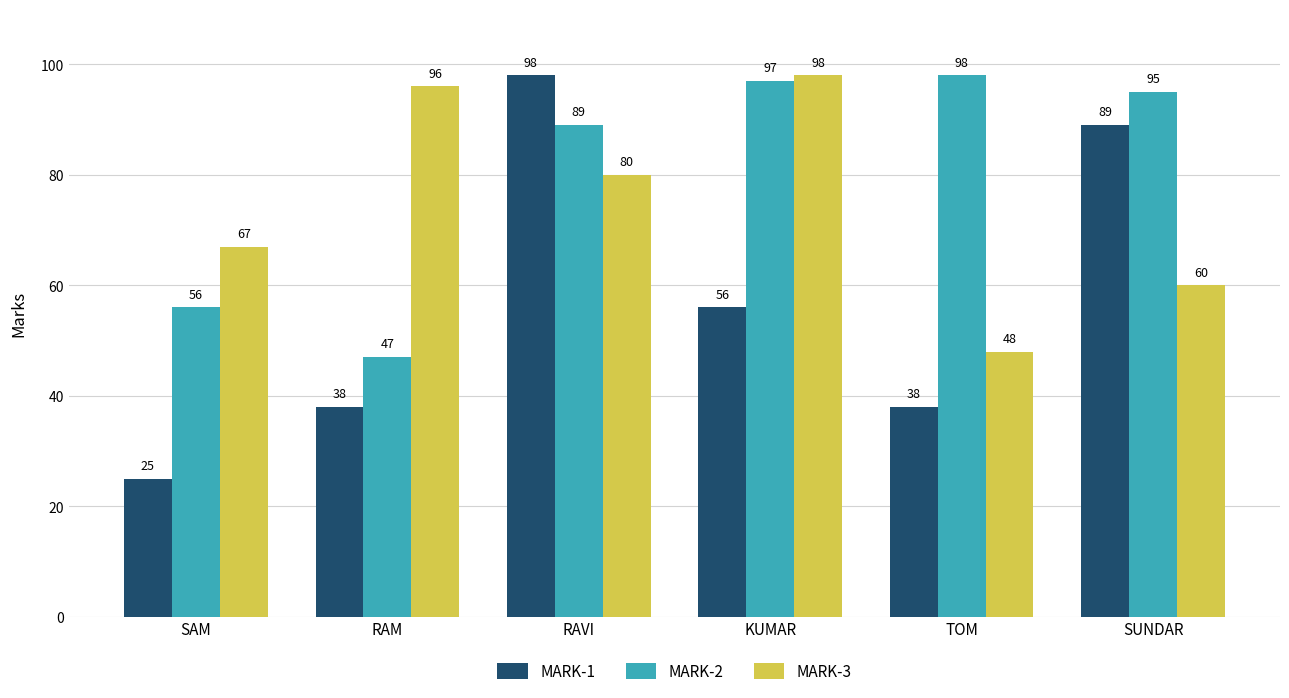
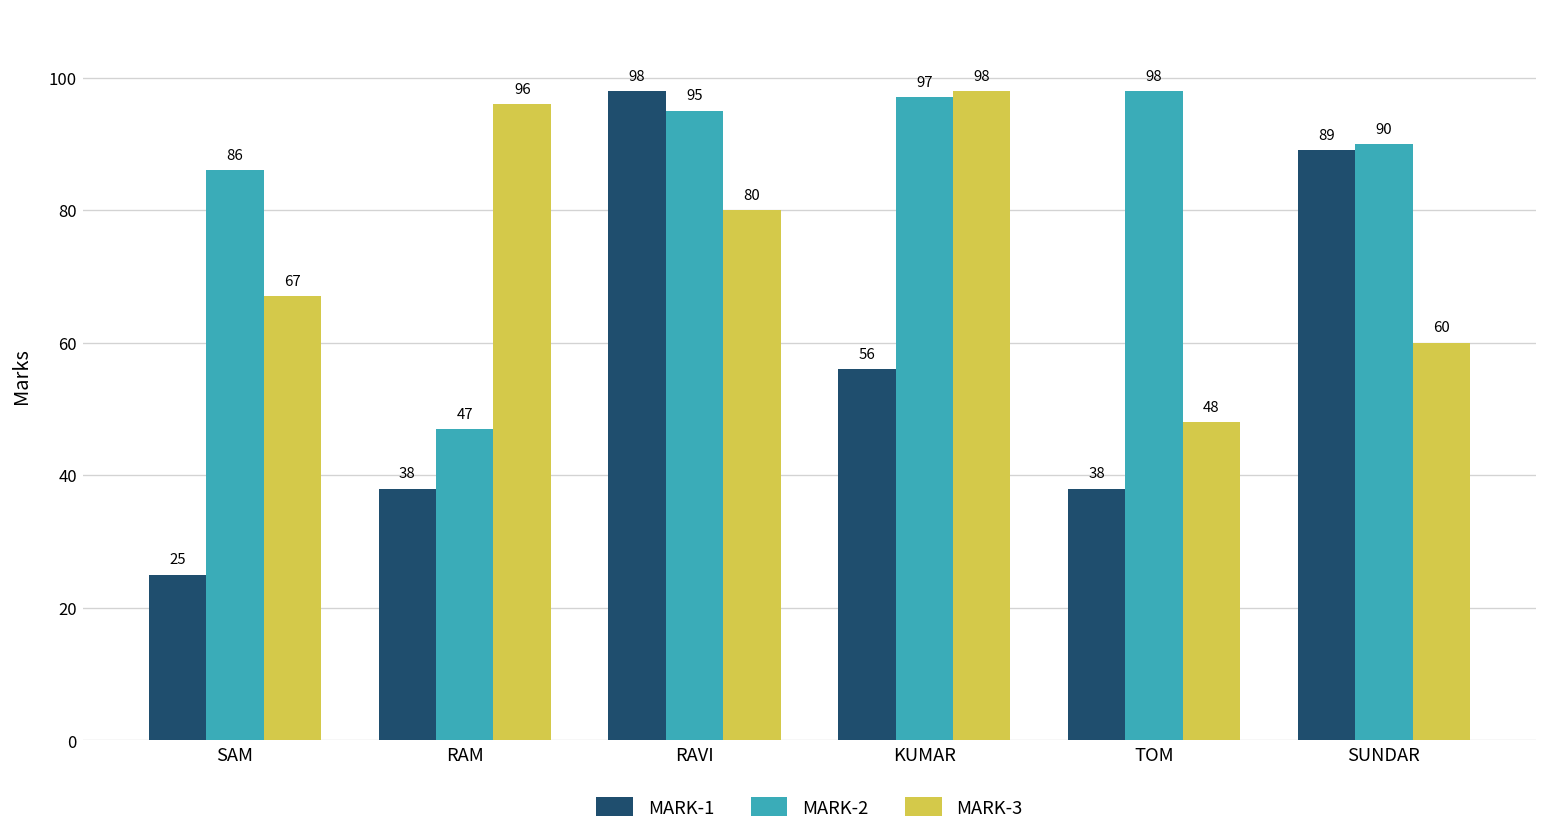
MARK-2, SAM: 56 -> 86
MARK-2, RAVI: 89 -> 95
MARK-2, SUNDAR: 95 -> 90
